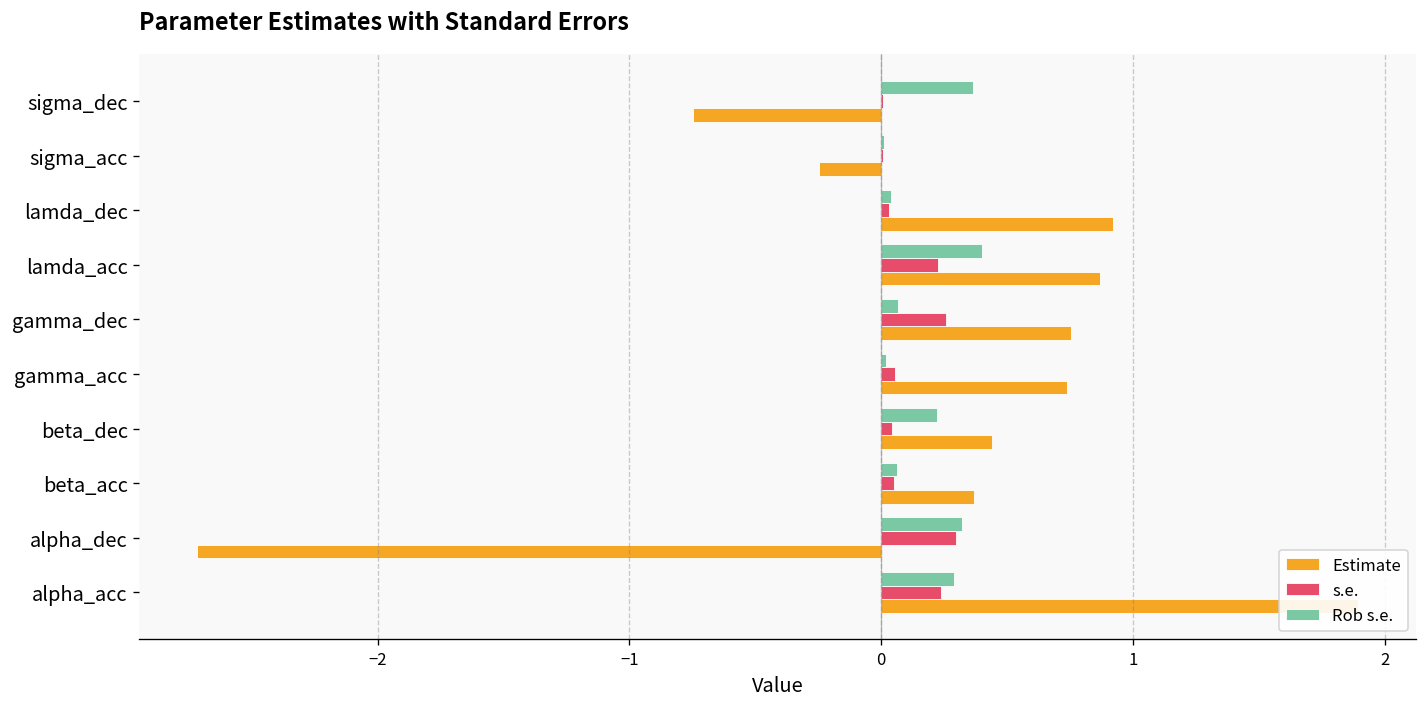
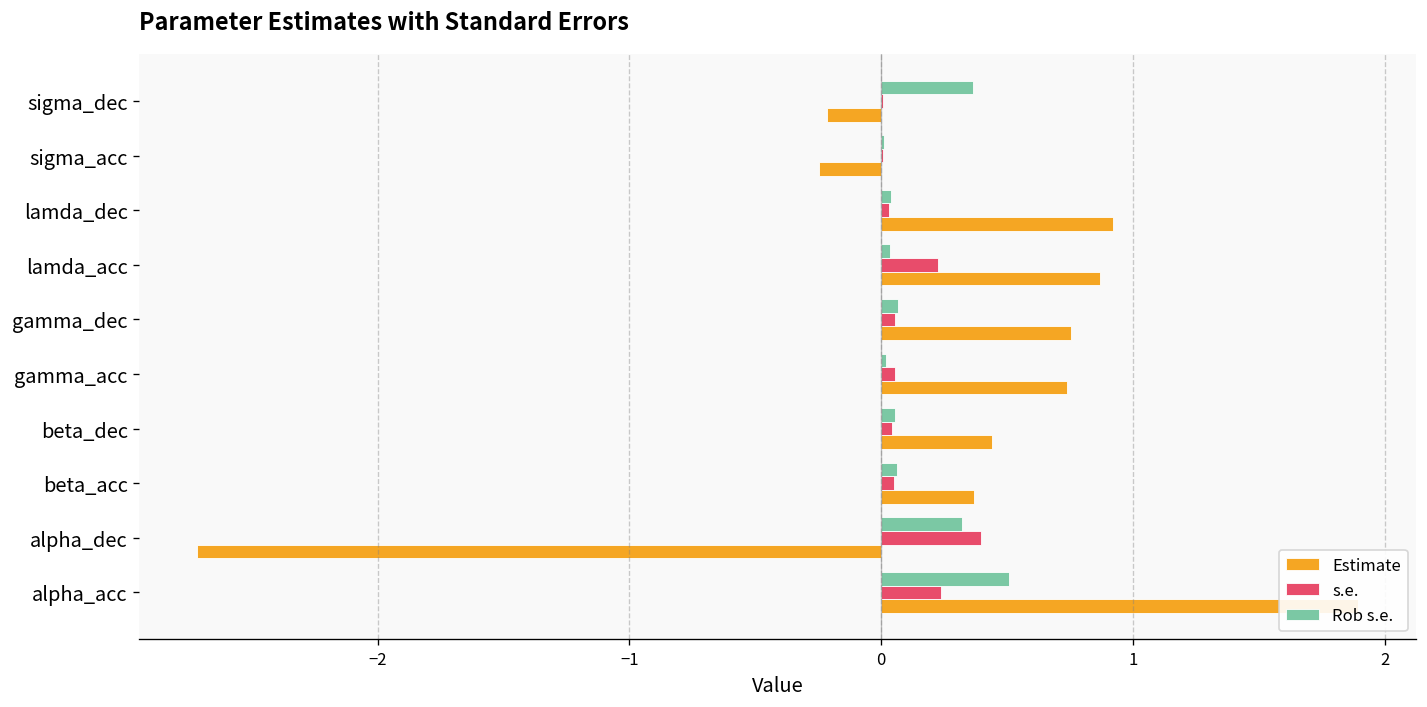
Estimate, sigma_dec: -0.75 -> -0.22
Rob s.e., lamda_acc: 0.40 -> 0.04
s.e., gamma_dec: 0.26 -> 0.05
Rob s.e., beta_dec: 0.22 -> 0.05
s.e., alpha_dec: 0.30 -> 0.40
Rob s.e., alpha_acc: 0.29 -> 0.51
